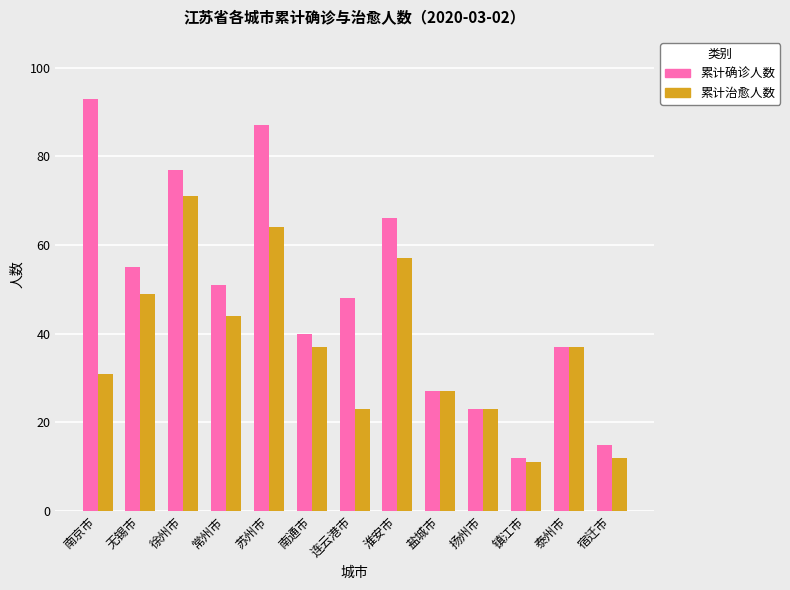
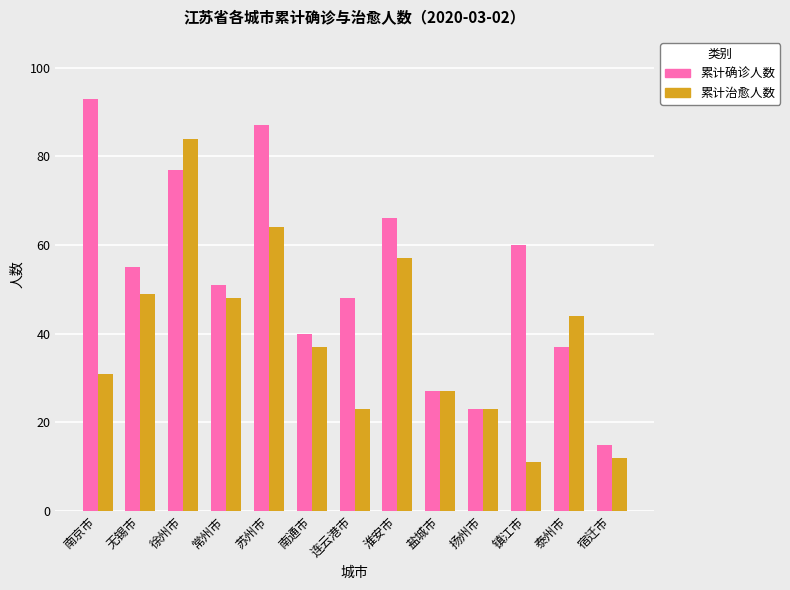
累计治愈人数, 徐州市: 71 -> 84
累计治愈人数, 常州市: 44 -> 48
累计确诊人数, 镇江市: 12 -> 60
累计治愈人数, 泰州市: 37 -> 44
